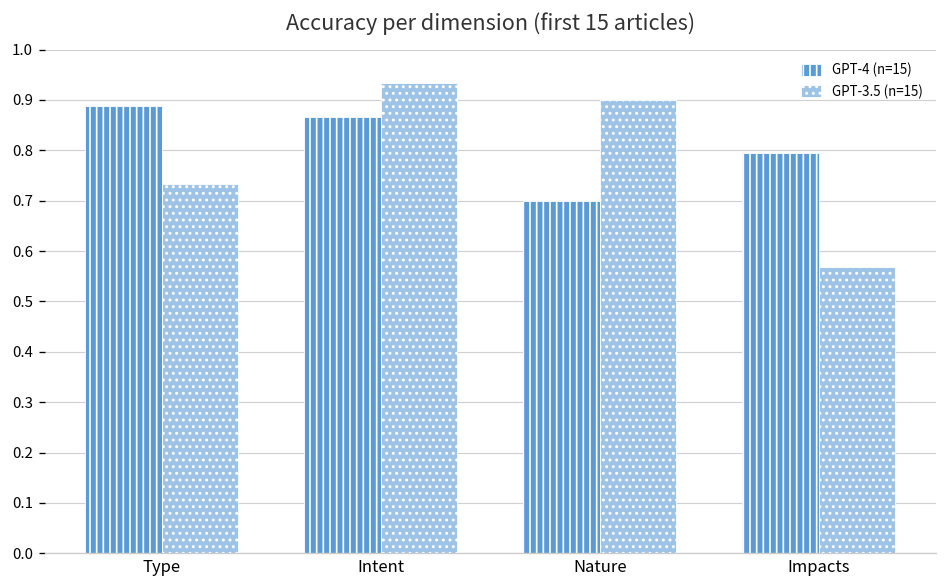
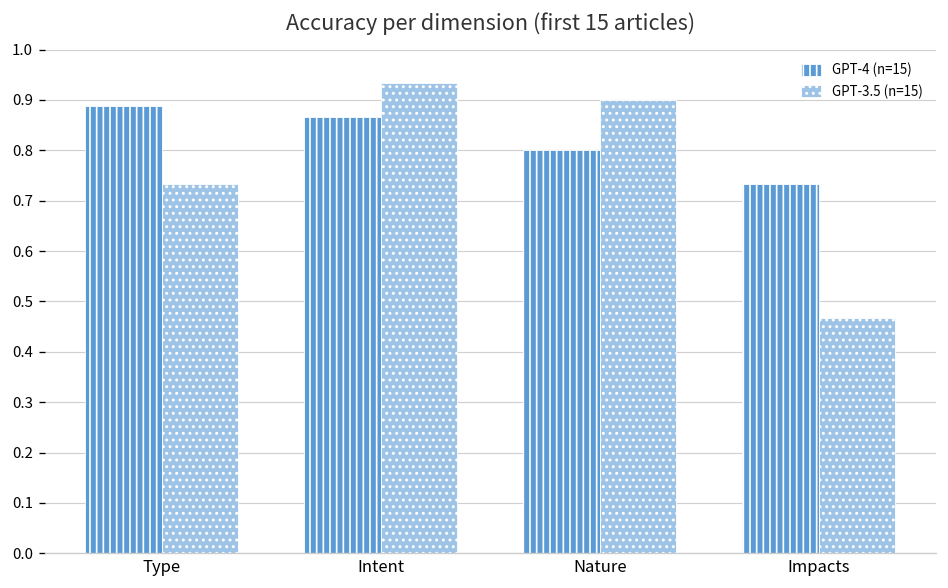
GPT-4 (n=15), Nature: 0.7 -> 0.8
GPT-4 (n=15), Impacts: 0.80 -> 0.73
GPT-3.5 (n=15), Impacts: 0.57 -> 0.47
